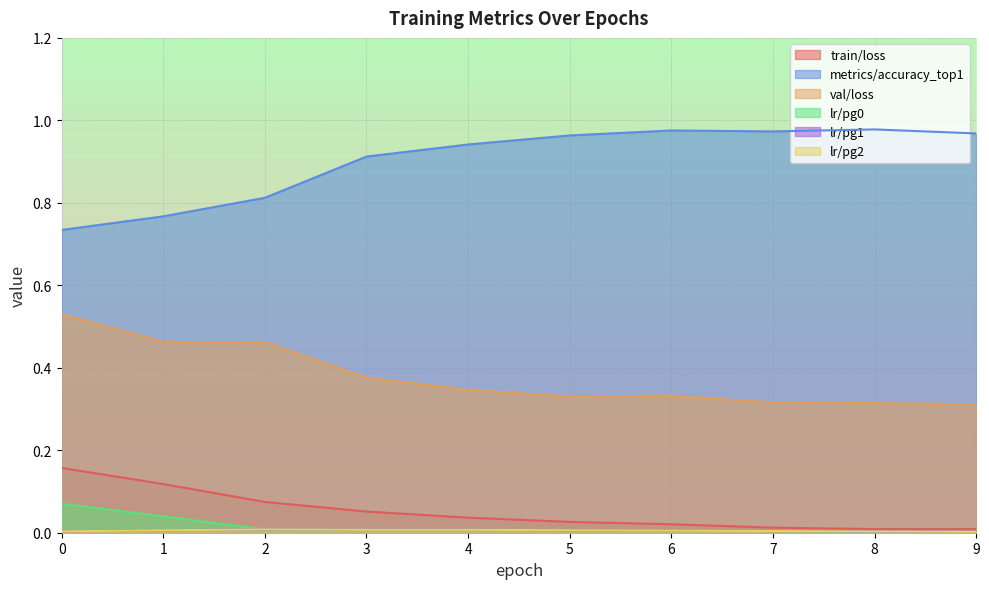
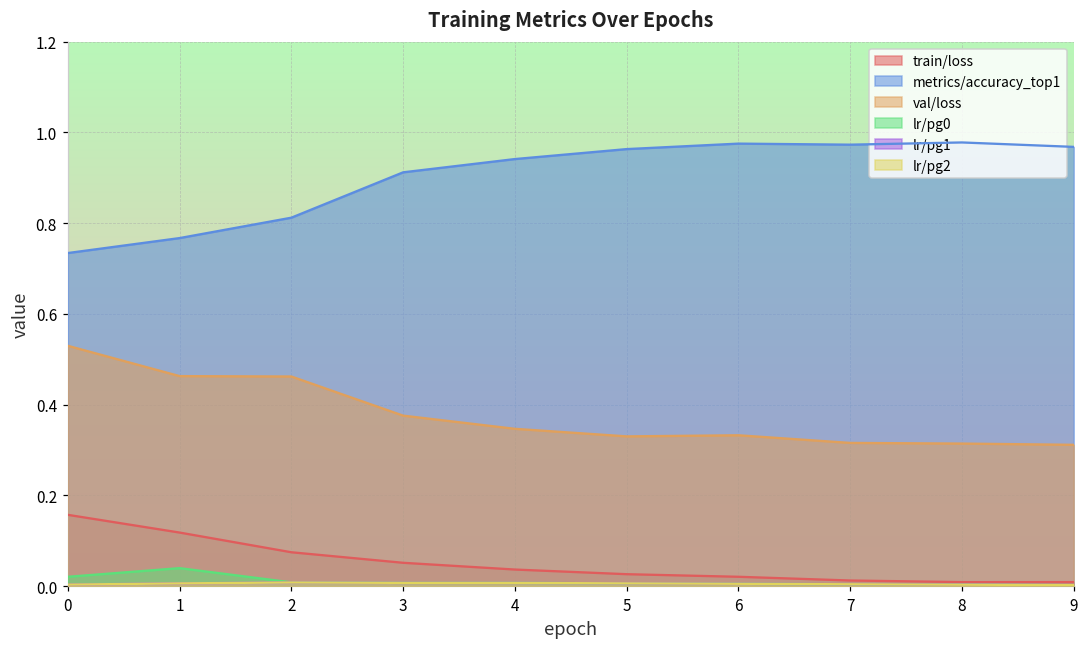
lr/pg0, 0: 0.07 -> 0.02
